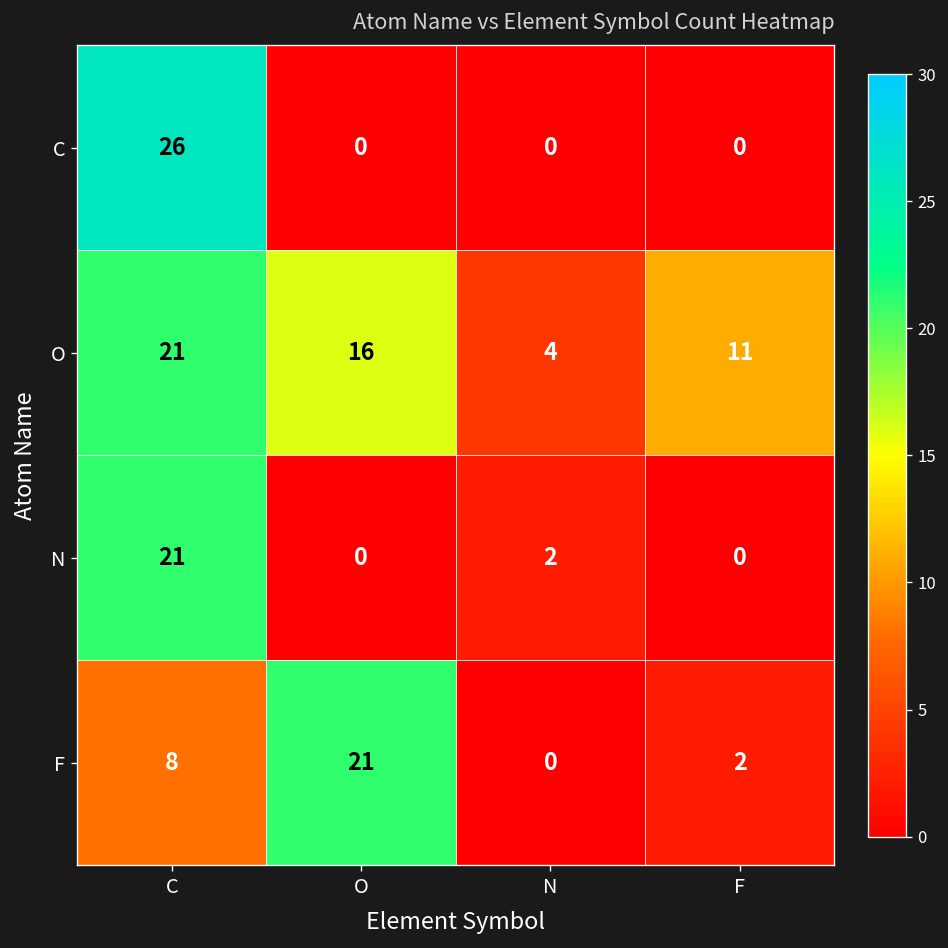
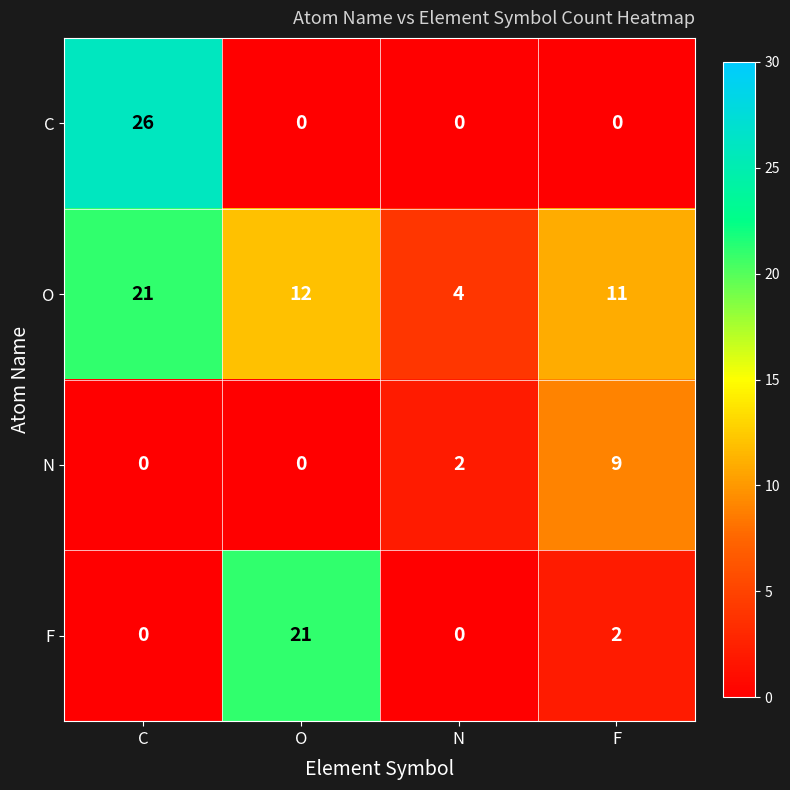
O, O: 16 -> 12
N, C: 21 -> 0
N, F: 0 -> 9
F, C: 8 -> 0
